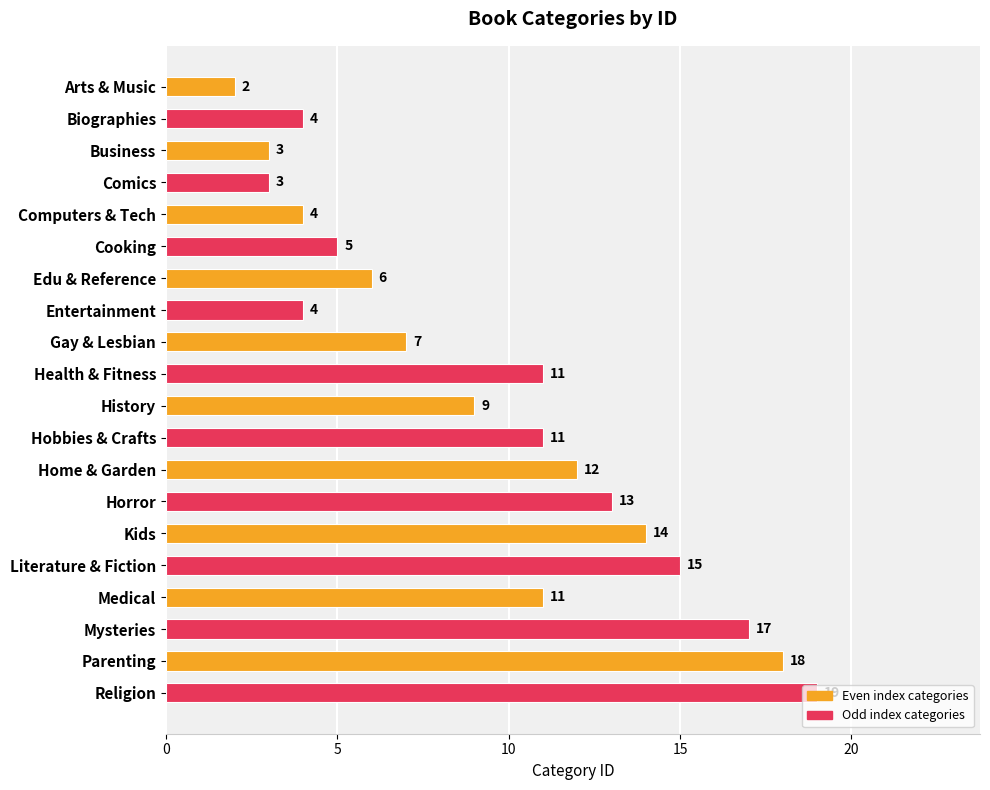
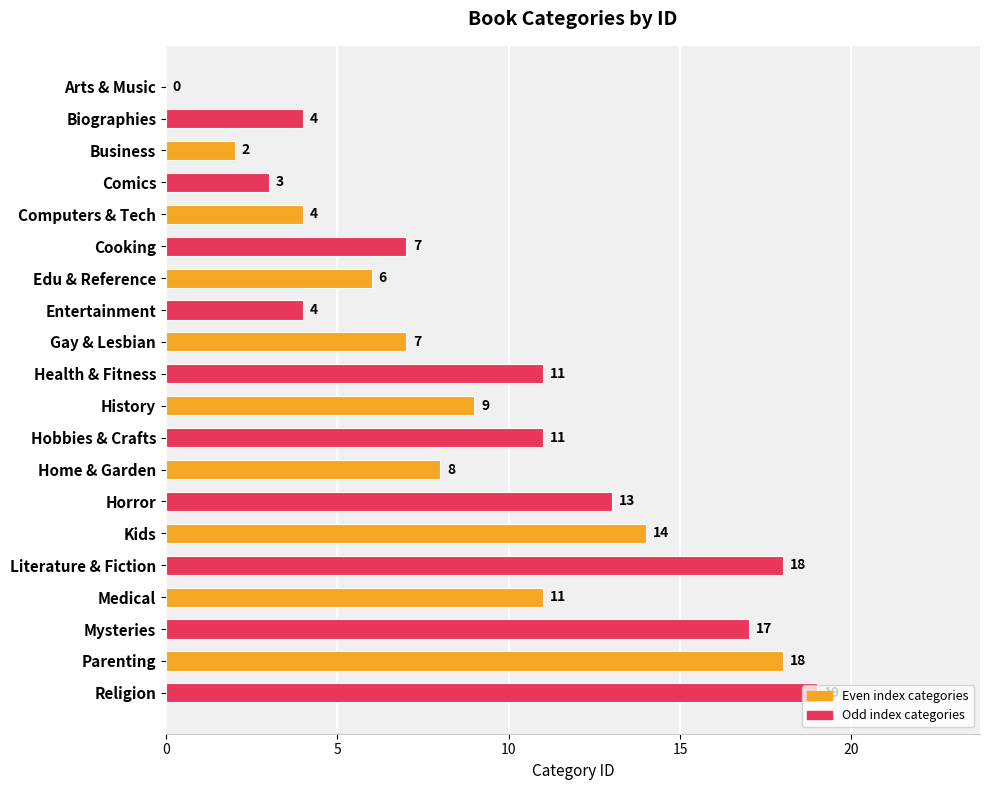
Arts & Music: 2 -> 0
Business: 3 -> 2
Cooking: 5 -> 7
Home & Garden: 12 -> 8
Literature & Fiction: 15 -> 18
